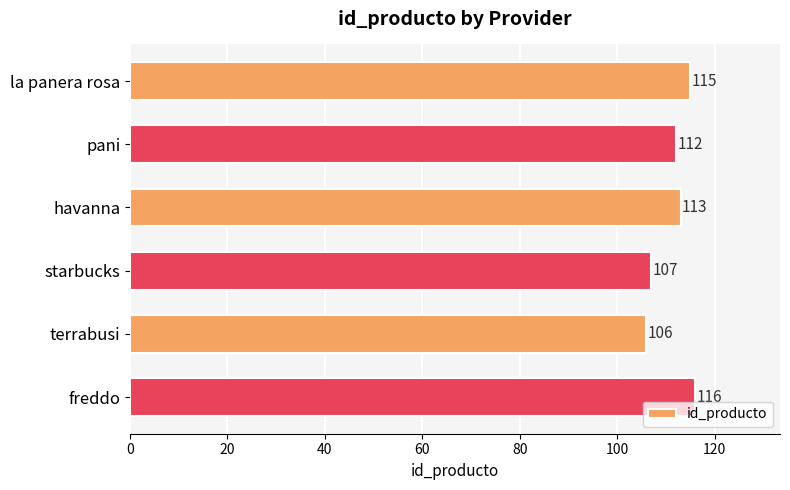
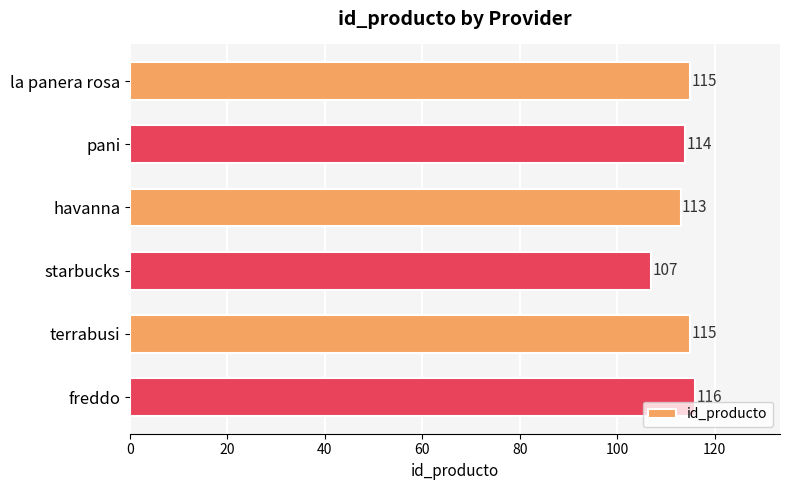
pani: 112 -> 114
terrabusi: 106 -> 115
